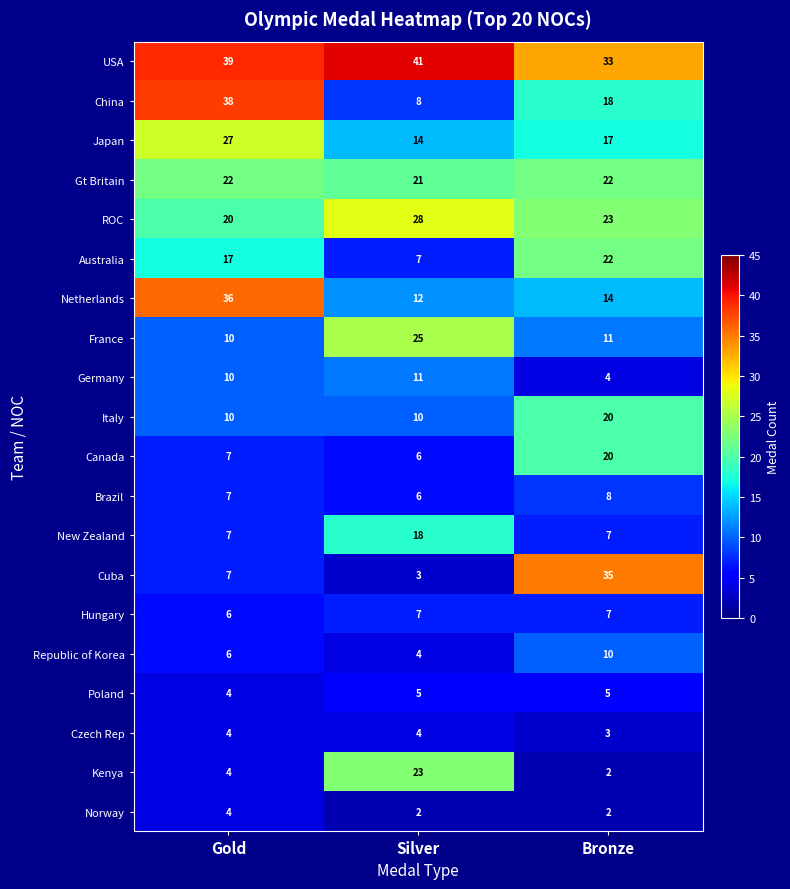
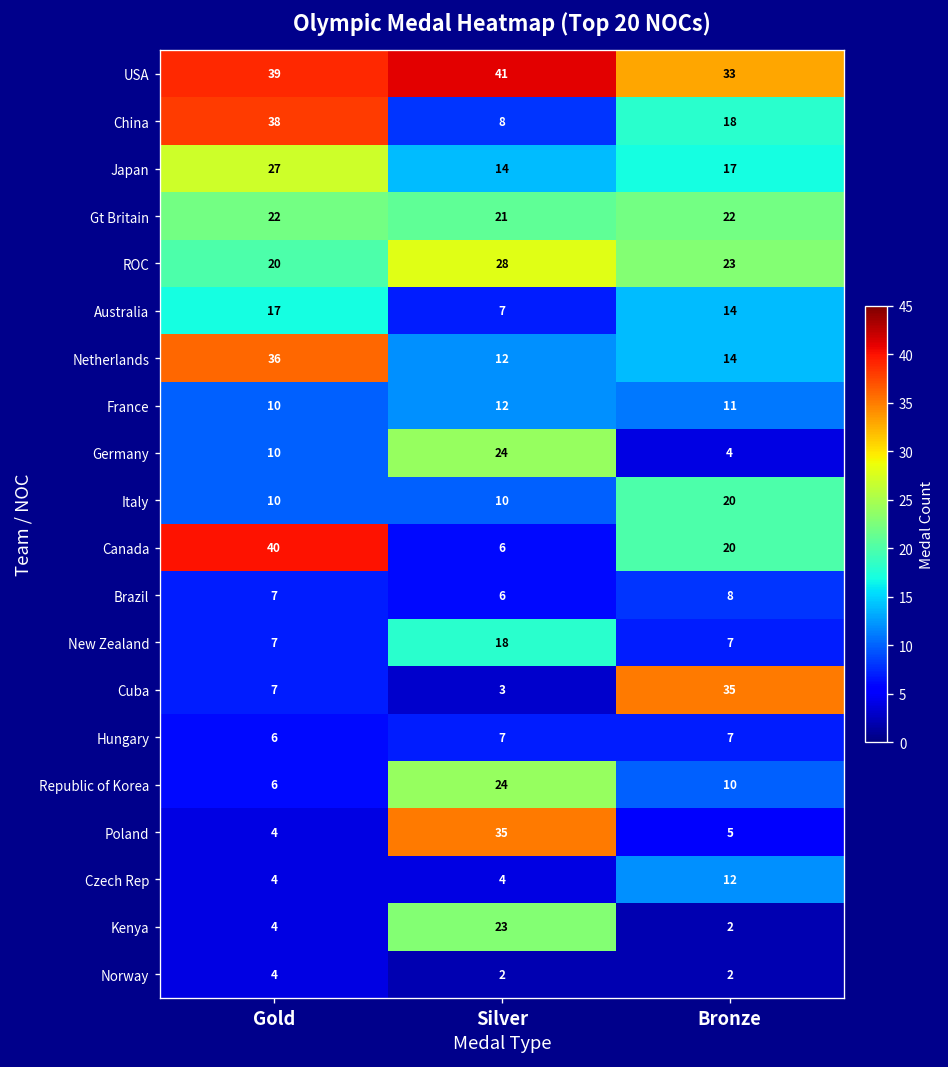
Australia, Bronze: 22 -> 14
France, Silver: 25 -> 12
Germany, Silver: 11 -> 24
Canada, Gold: 7 -> 40
Republic of Korea, Silver: 4 -> 24
Poland, Silver: 5 -> 35
Czech Rep, Bronze: 3 -> 12
